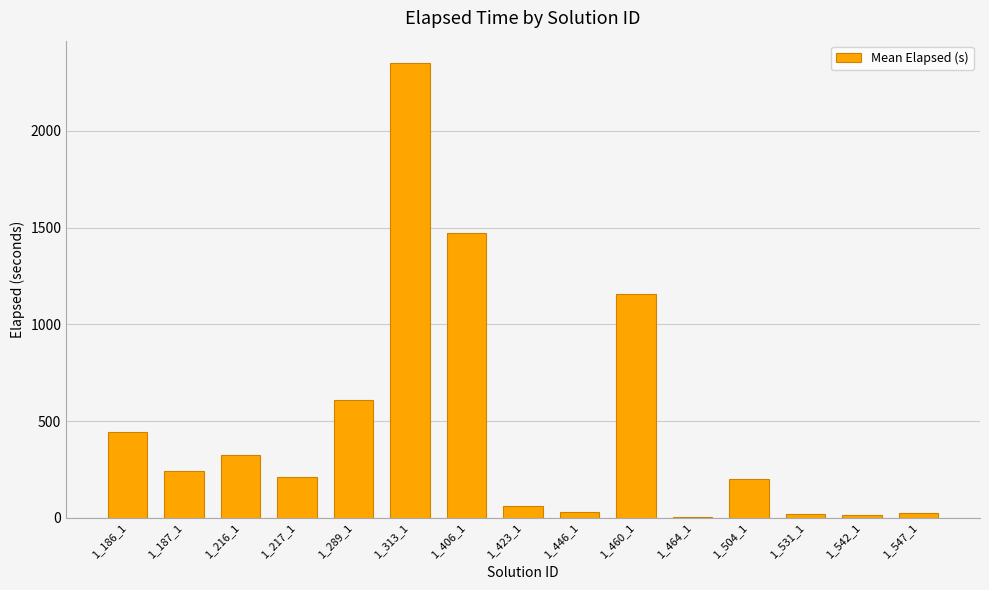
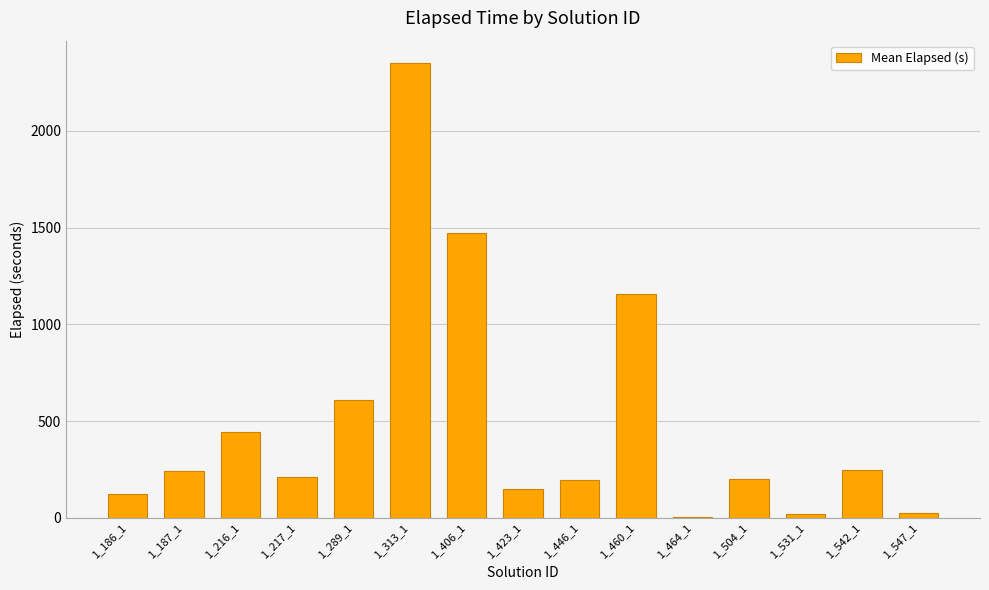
1_186_1: 440 -> 120
1_216_1: 330 -> 440
1_423_1: 60 -> 150
1_446_1: 30 -> 200
1_542_1: 10 -> 250
